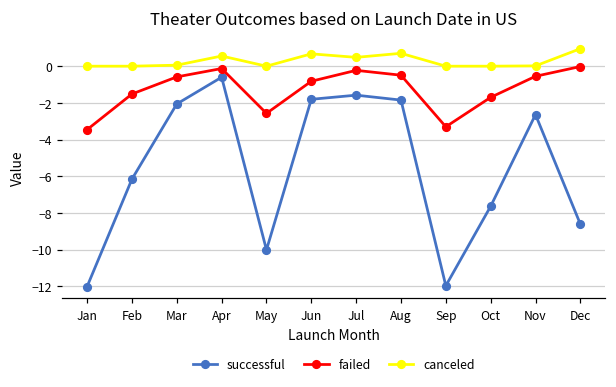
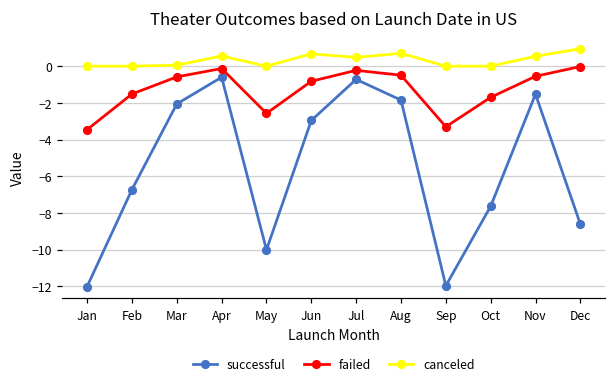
successful, Feb: -6.2 -> -6.7
successful, Jun: -1.8 -> -3.0
successful, Jul: -1.6 -> -0.7
successful, Nov: -2.6 -> -1.5
canceled, Nov: 0.0 -> 0.5
